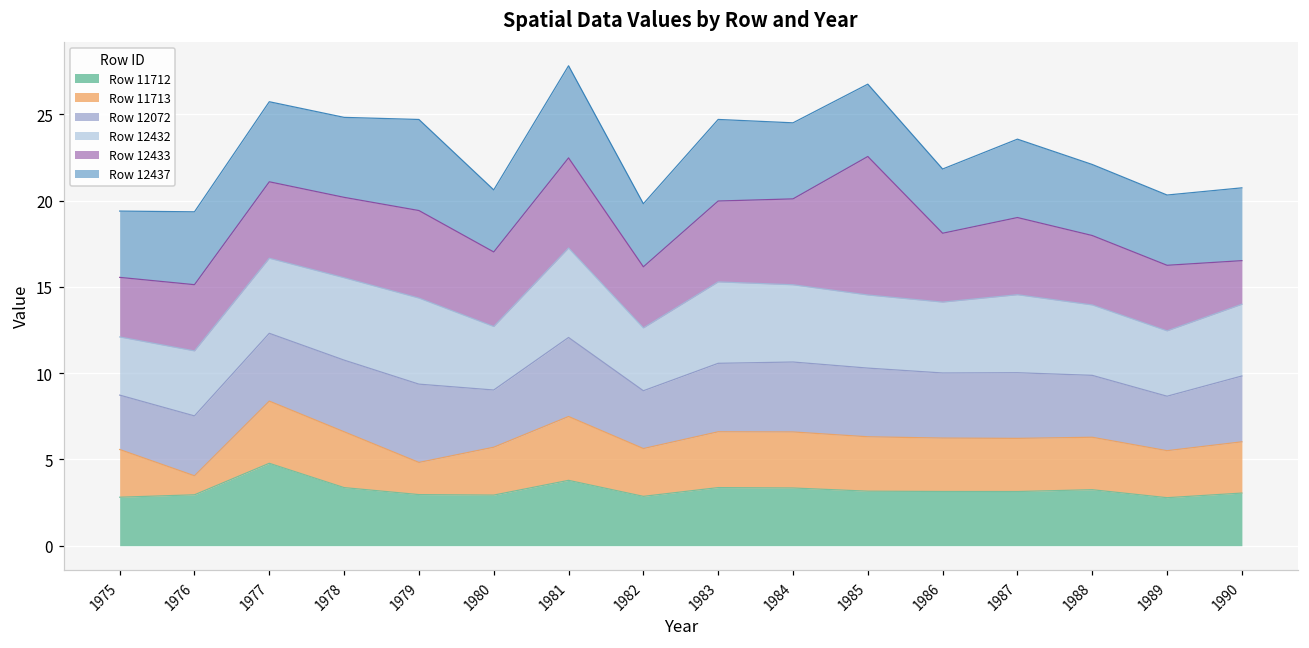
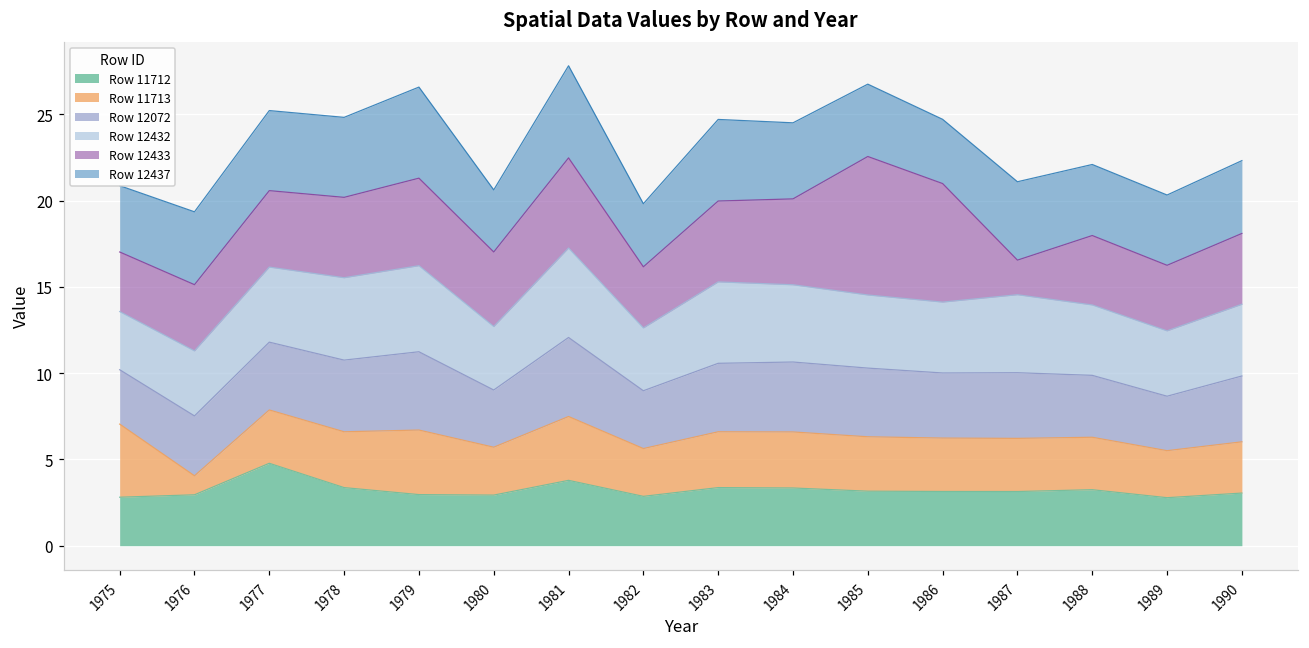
Row 11713, 1975: 2.8 -> 4.2
Row 11713, 1977: 3.6 -> 3.1
Row 11713, 1979: 1.9 -> 3.7
Row 12433, 1986: 4.0 -> 6.9
Row 12433, 1987: 4.5 -> 2.0
Row 12433, 1990: 2.5 -> 4.1
